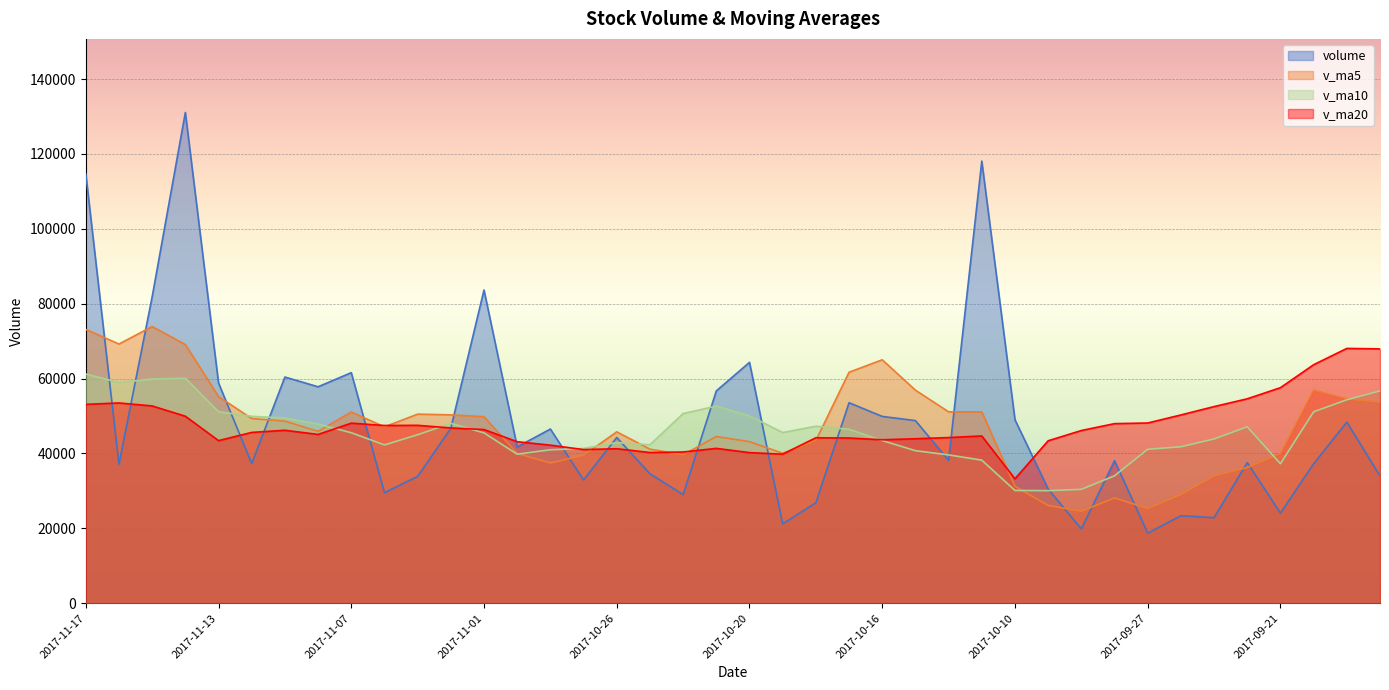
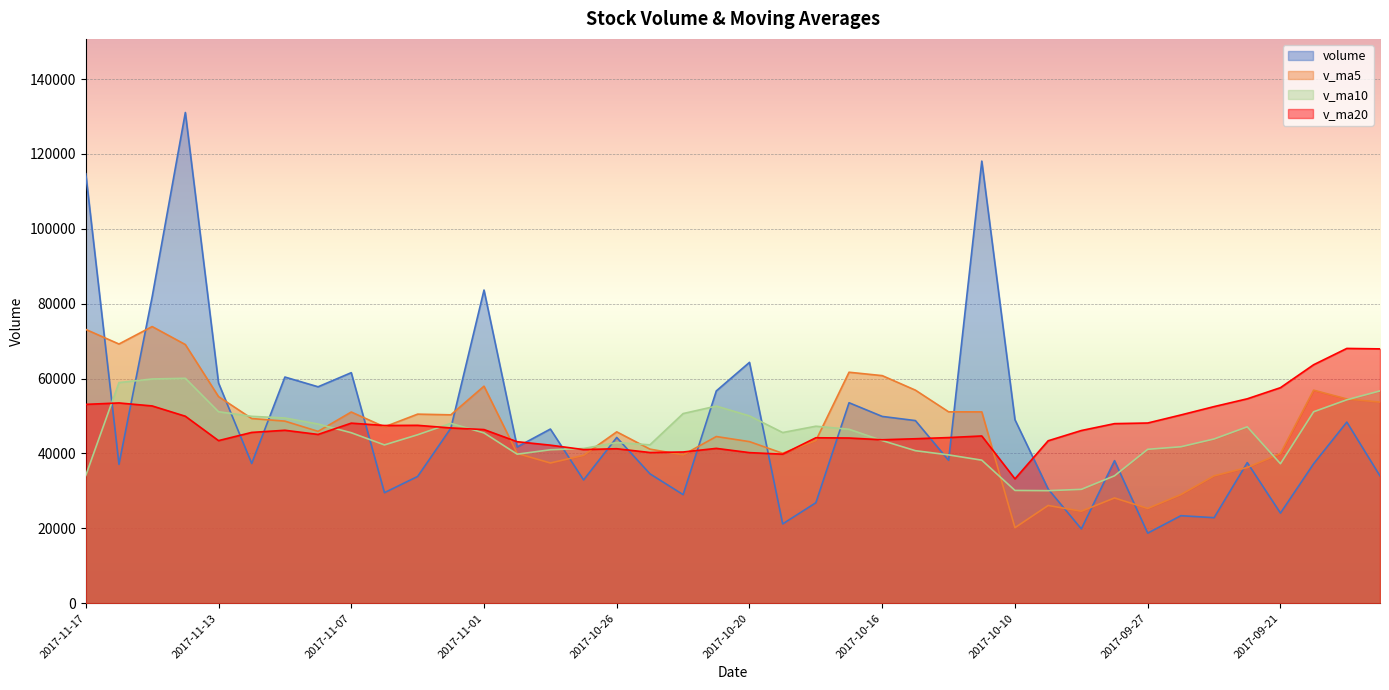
v_ma10, 2017-11-17: 61000 -> 34000
v_ma5, 2017-11-01: 50000 -> 58000
v_ma5, 2017-10-16: 65000 -> 61000
v_ma5, 2017-10-10: 31000 -> 20000
